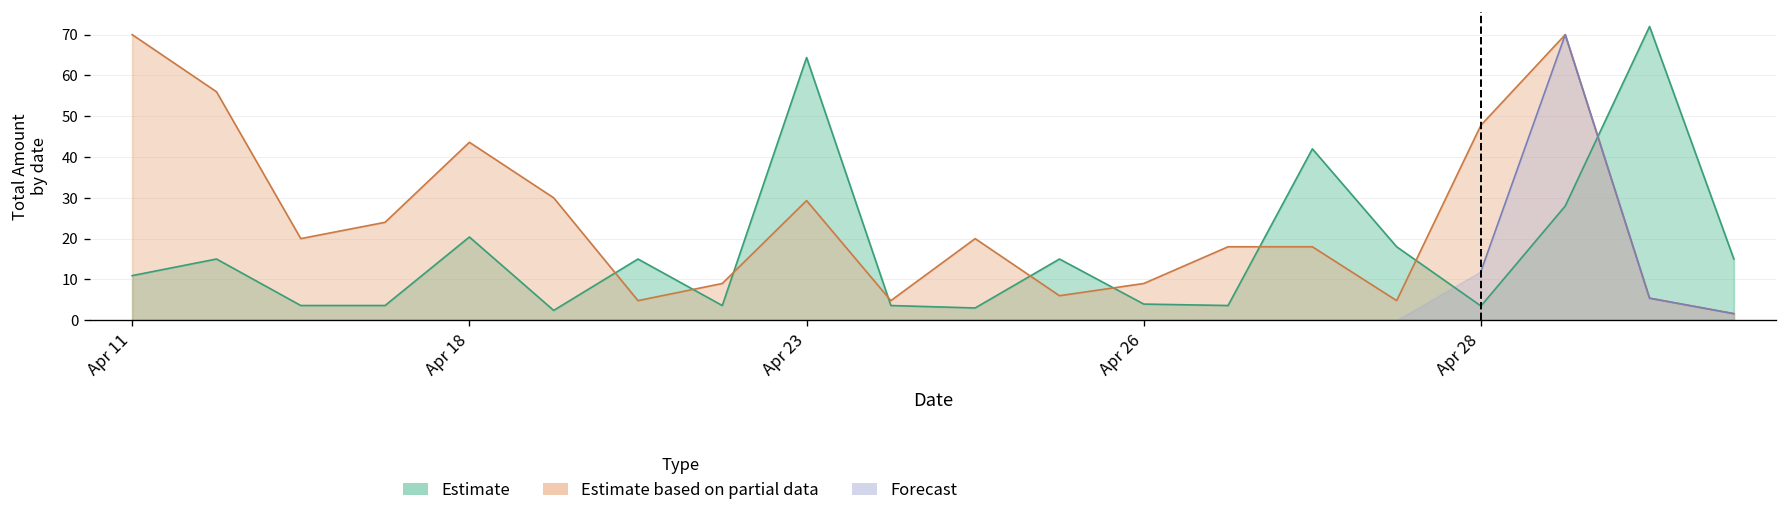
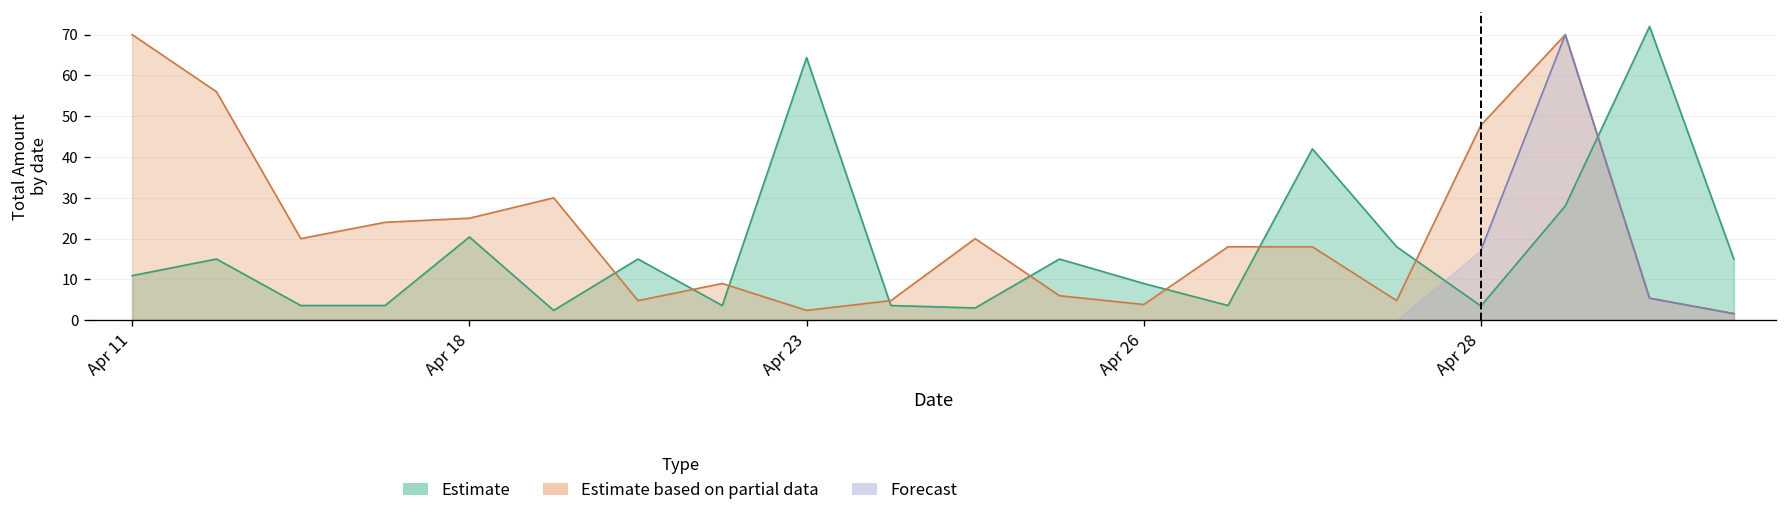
Estimate based on partial data, Apr 18: 44 -> 25
Estimate based on partial data, Apr 23: 29 -> 2
Estimate, Apr 26: 4 -> 9
Estimate based on partial data, Apr 26: 9 -> 4
Forecast, Apr 28: 12 -> 17
